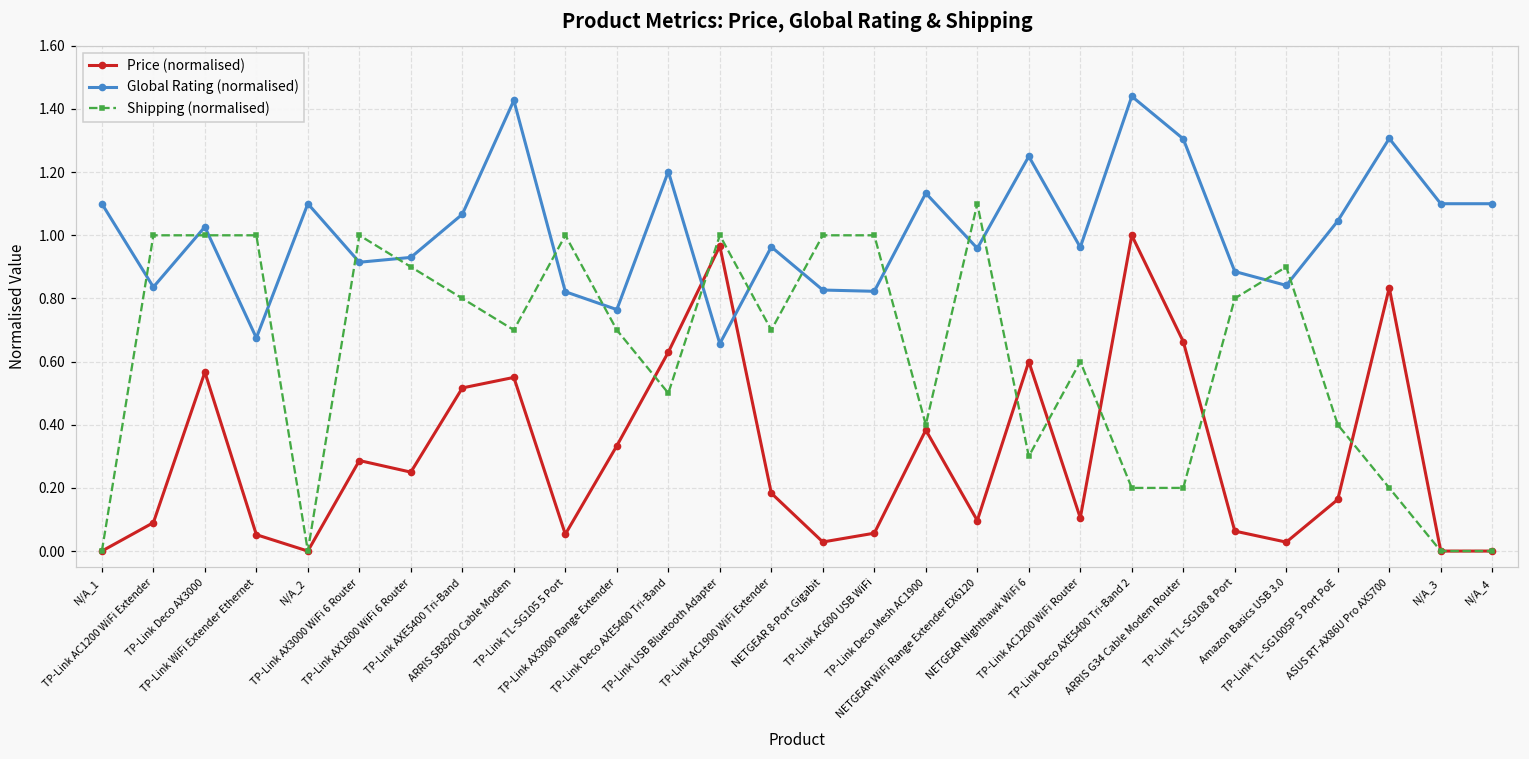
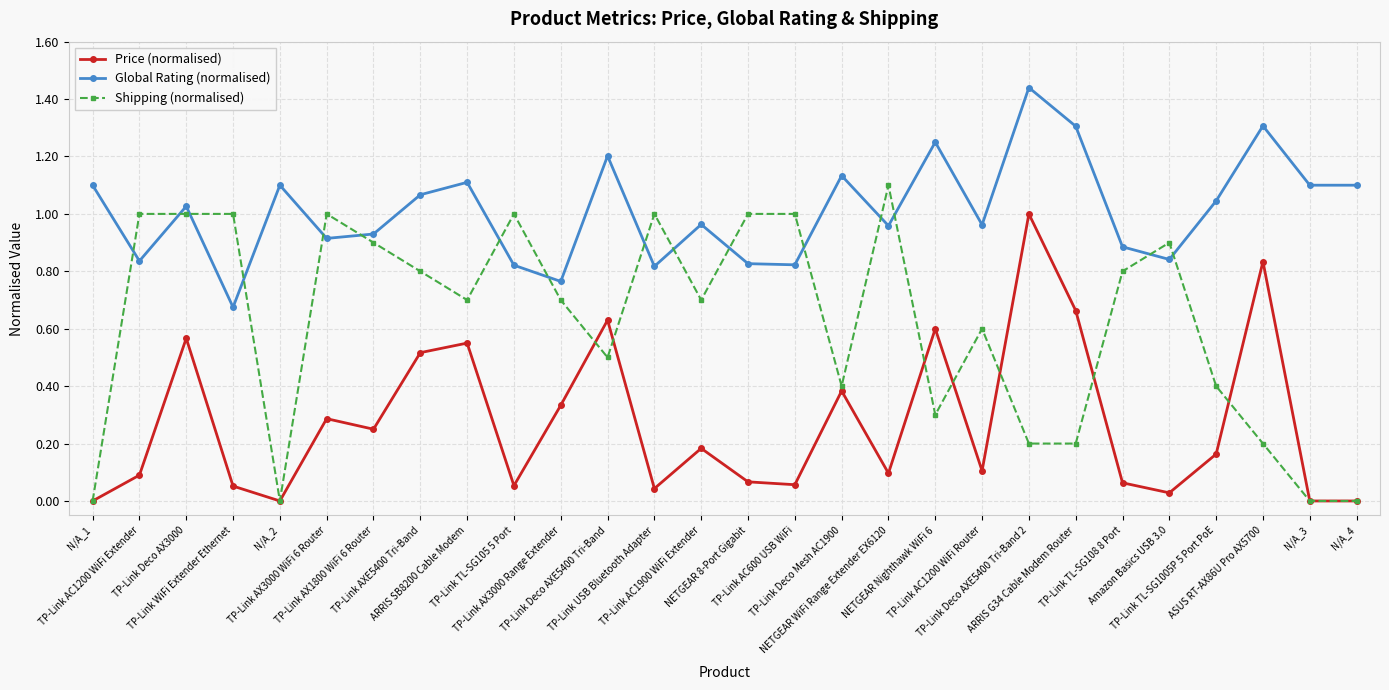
Global Rating (normalised), ARRIS SB8200 Cable Modem: 1.43 -> 1.11
Price (normalised), TP-Link USB Bluetooth Adapter: 0.97 -> 0.04
Global Rating (normalised), TP-Link USB Bluetooth Adapter: 0.66 -> 0.82
Price (normalised), NETGEAR 8-Port Gigabit: 0.03 -> 0.07
